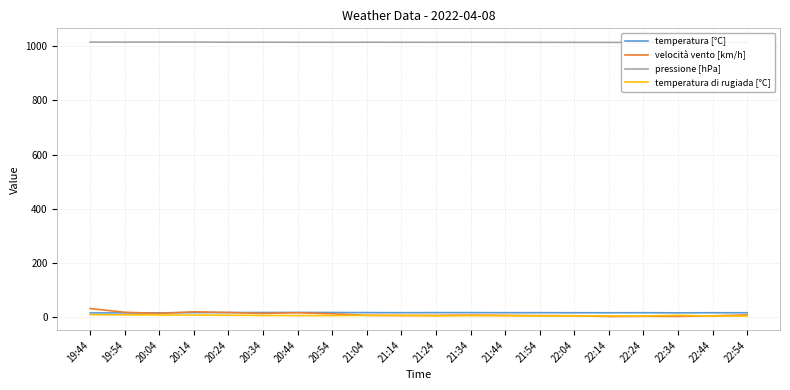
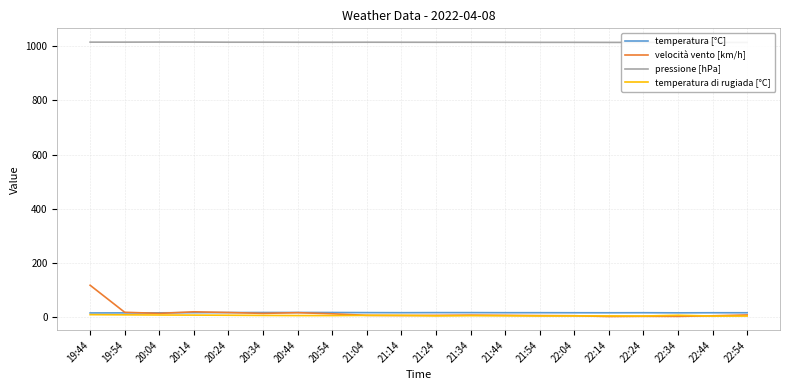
velocità vento [km/h], 19:44: 30 -> 120
